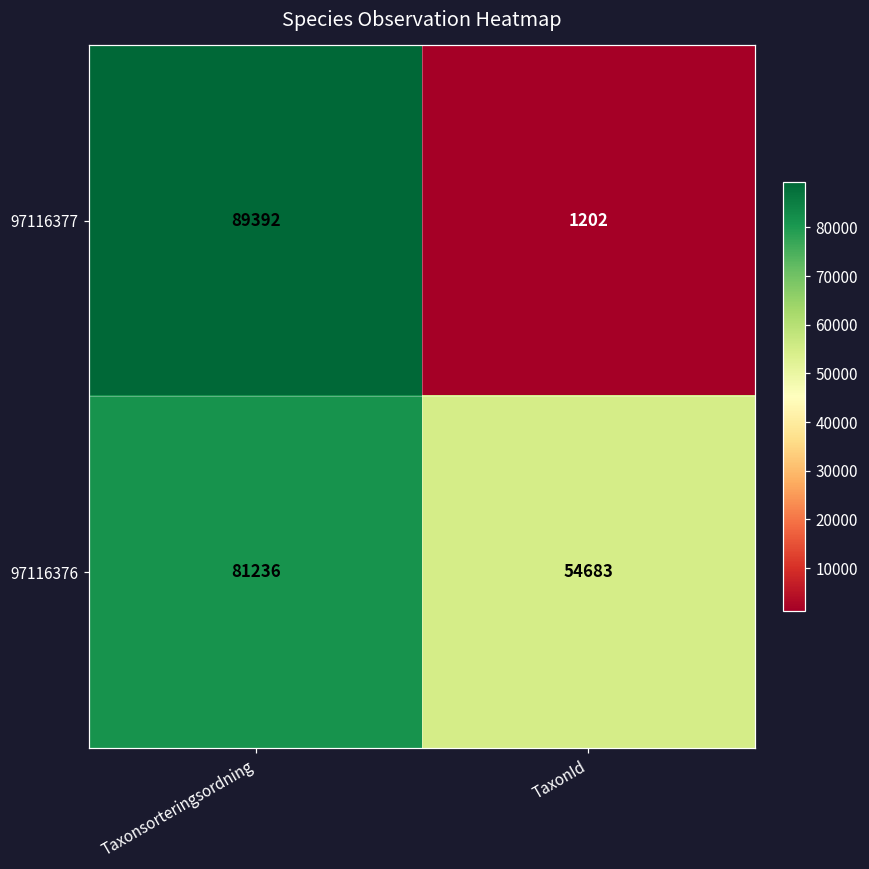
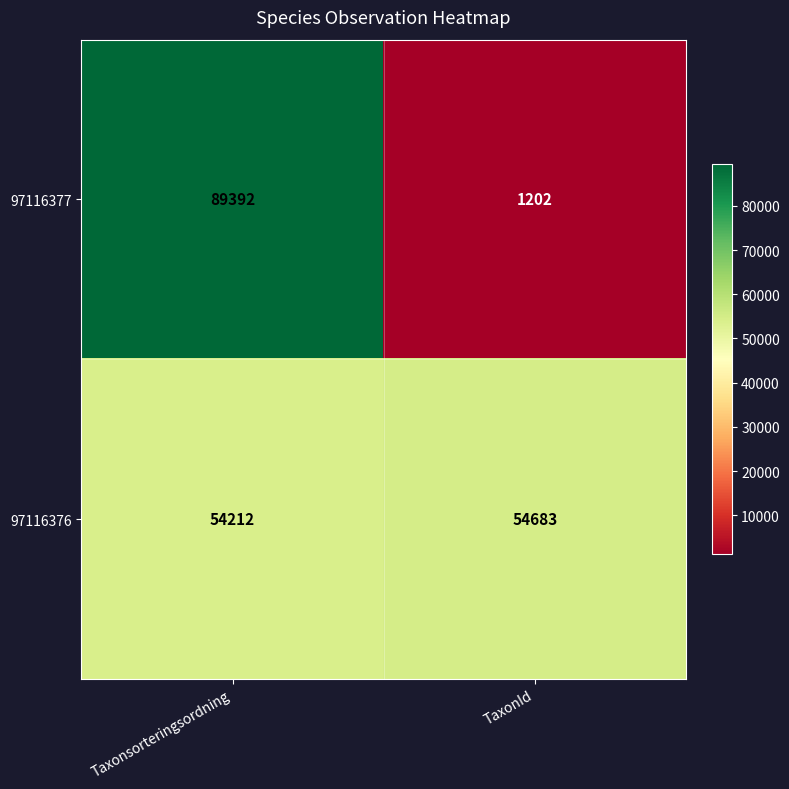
97116376, Taxonsorteringsordning: 81236 -> 54212
